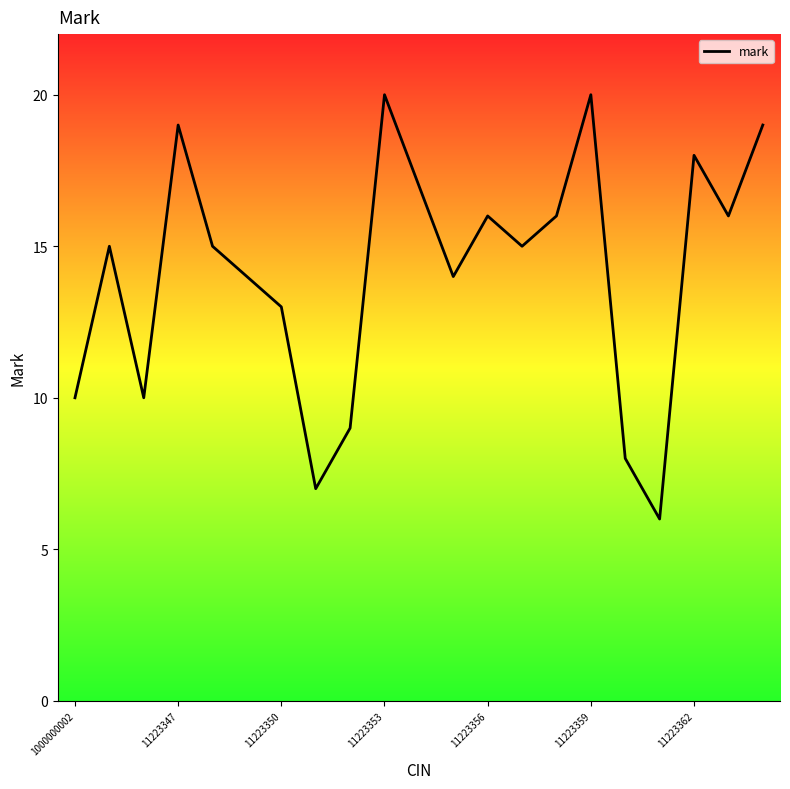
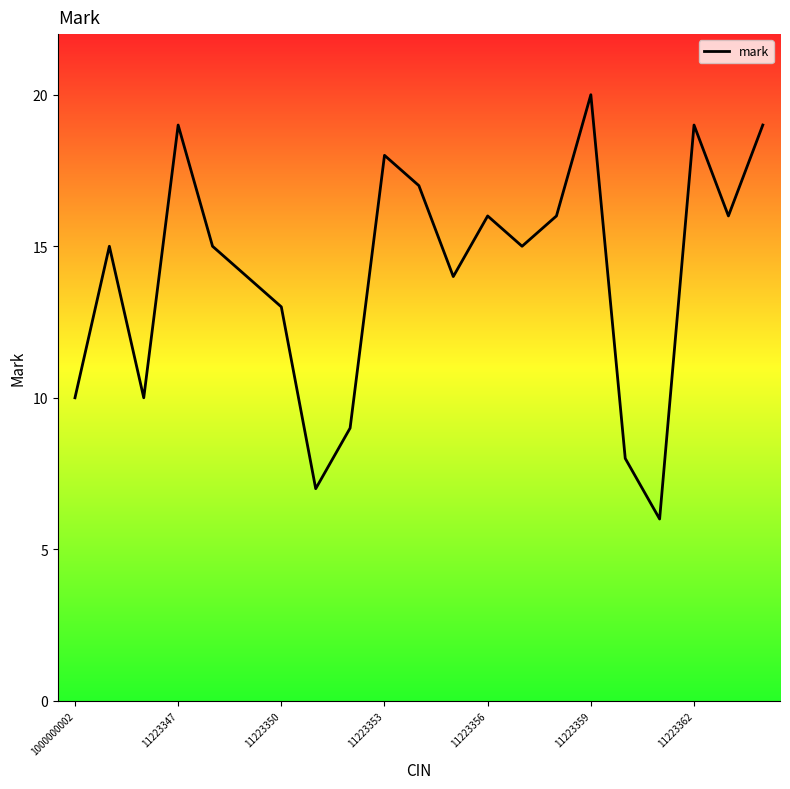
11223353: 20 -> 18
11223362: 18 -> 19
